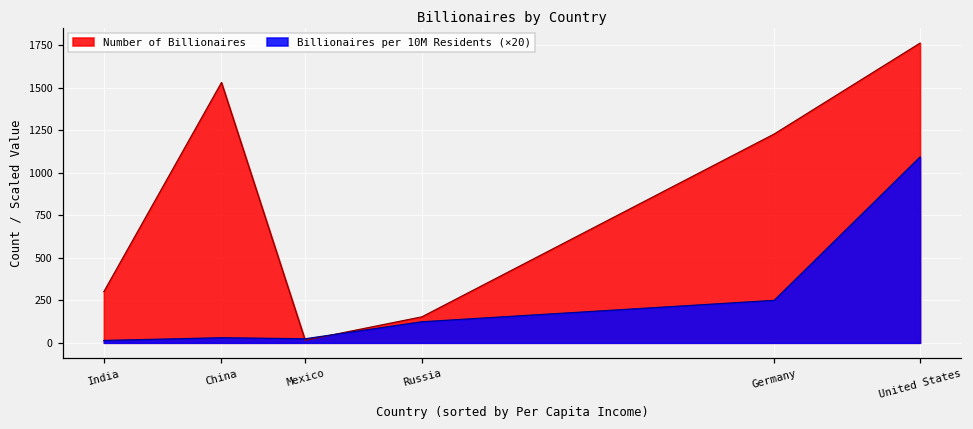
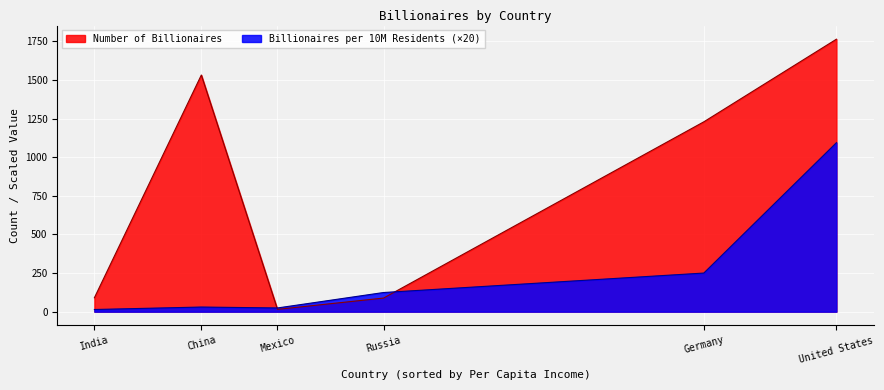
Number of Billionaires, India: 300 -> 90
Number of Billionaires, Russia: 150 -> 90
